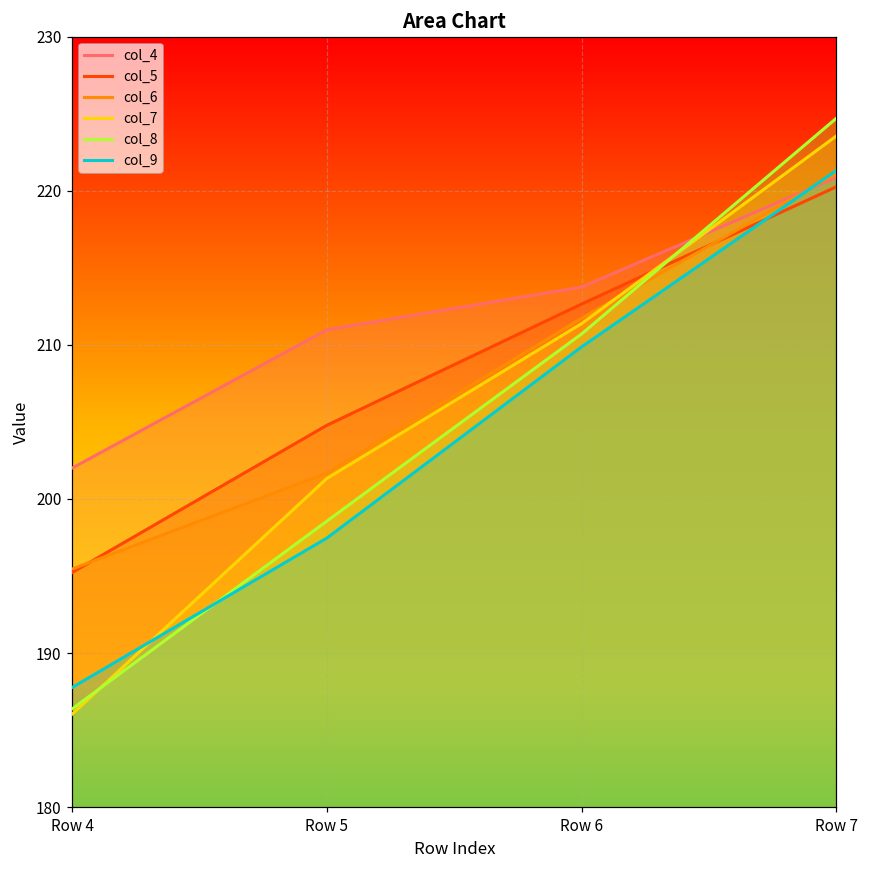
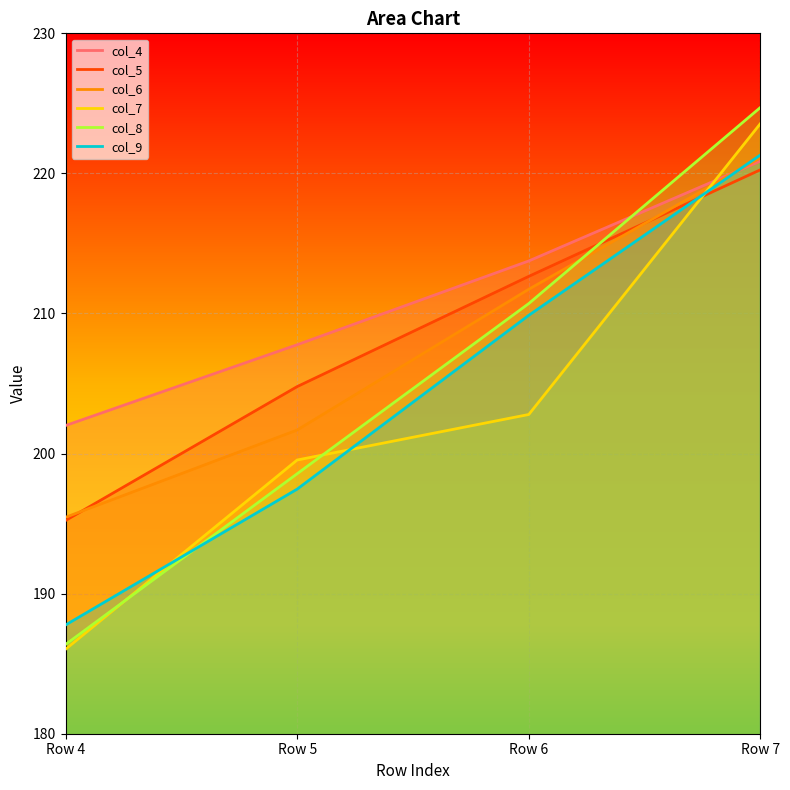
col_4, Row 5: 211.0 -> 207.8
col_7, Row 5: 201.3 -> 199.5
col_7, Row 6: 211.4 -> 202.8
